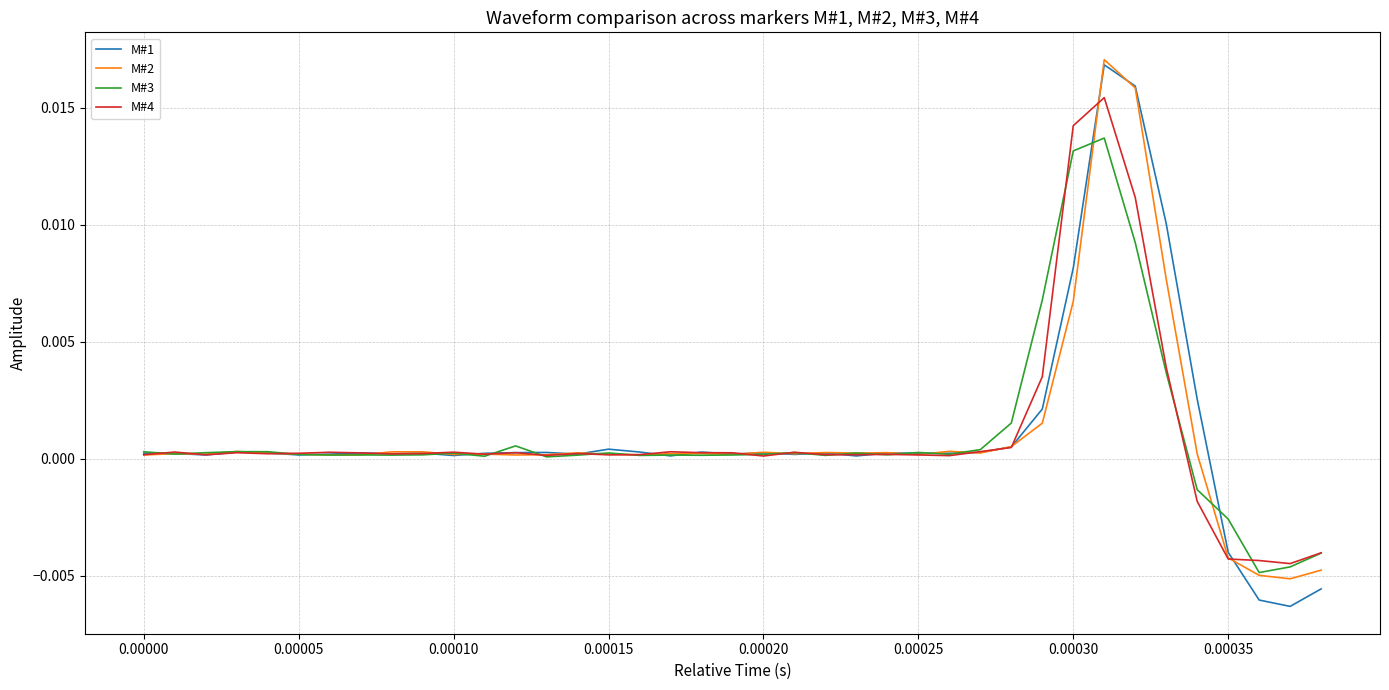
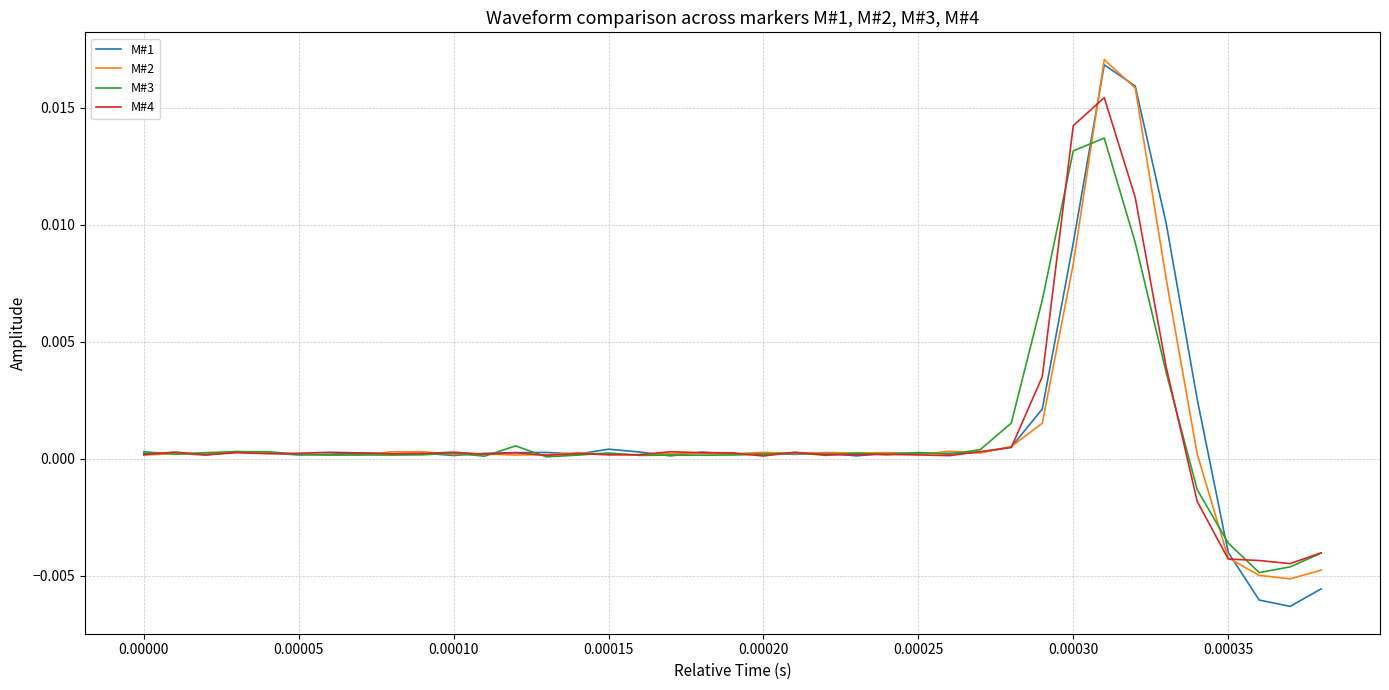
M#1, 0.00030: 0.0082 -> 0.0092
M#2, 0.00030: 0.0067 -> 0.0083
M#3, 0.00035: -0.0026 -> -0.0036
